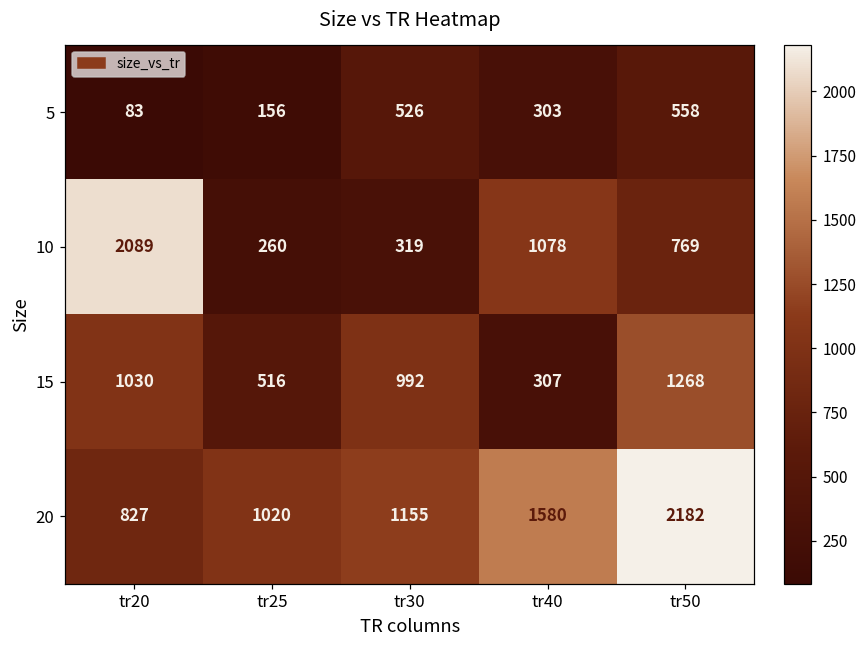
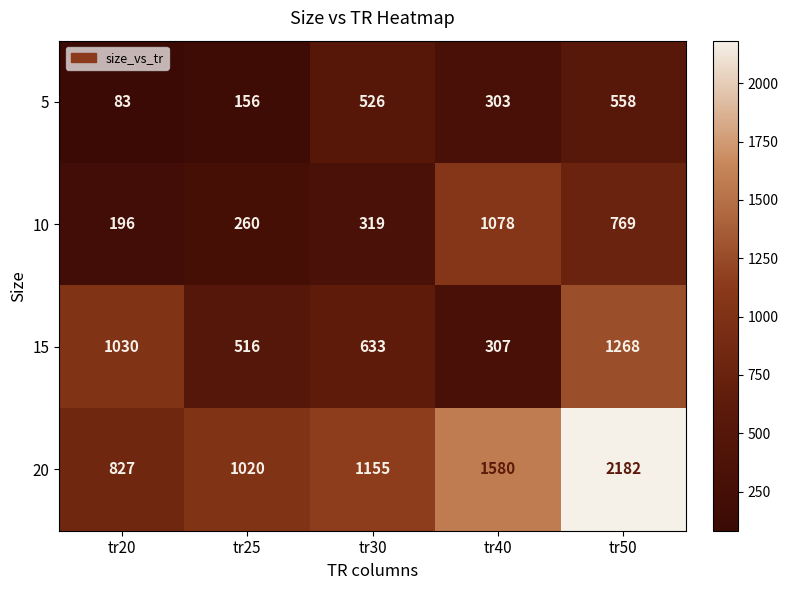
10, tr20: 2089 -> 196
15, tr30: 992 -> 633
